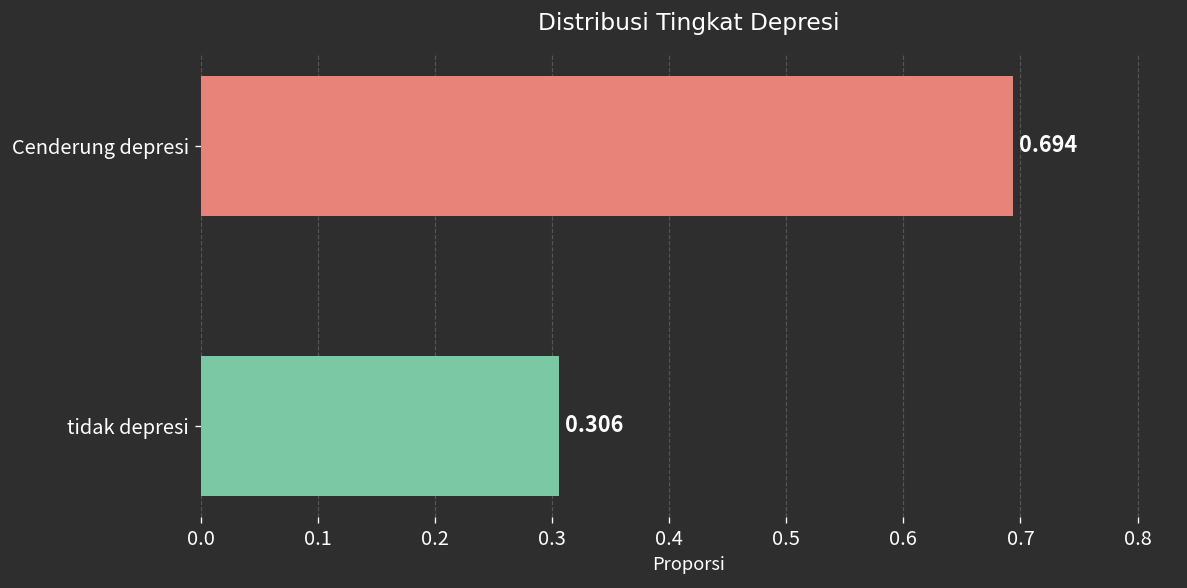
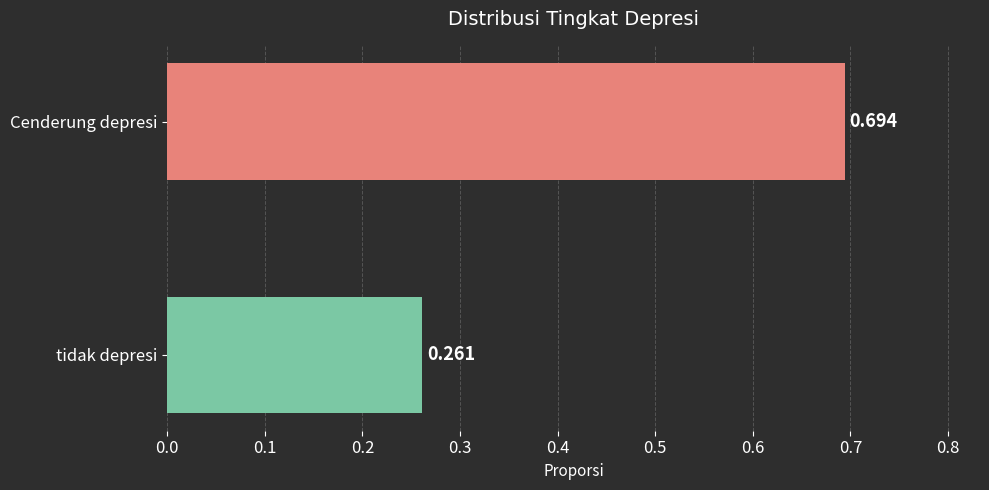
tidak depresi: 0.306 -> 0.261
